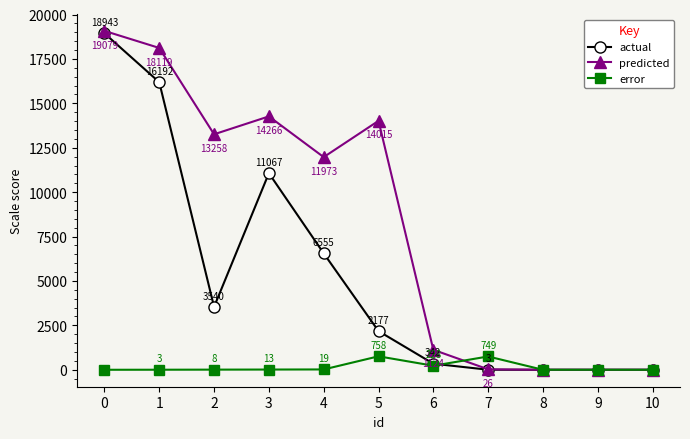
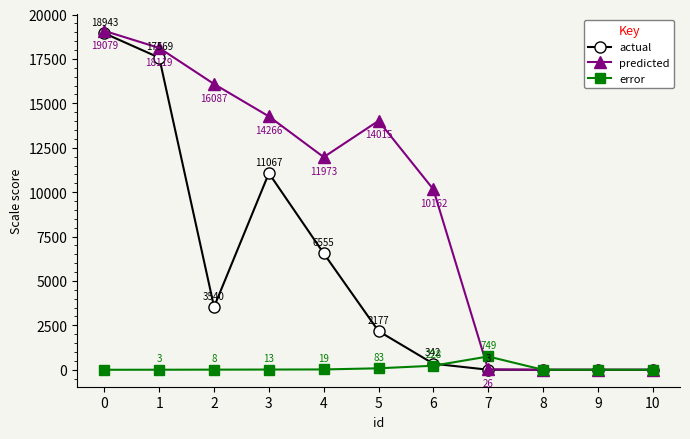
actual, 1: 16192 -> 17569
predicted, 2: 13258 -> 16087
error, 5: 758 -> 83
predicted, 6: 1124 -> 10162
